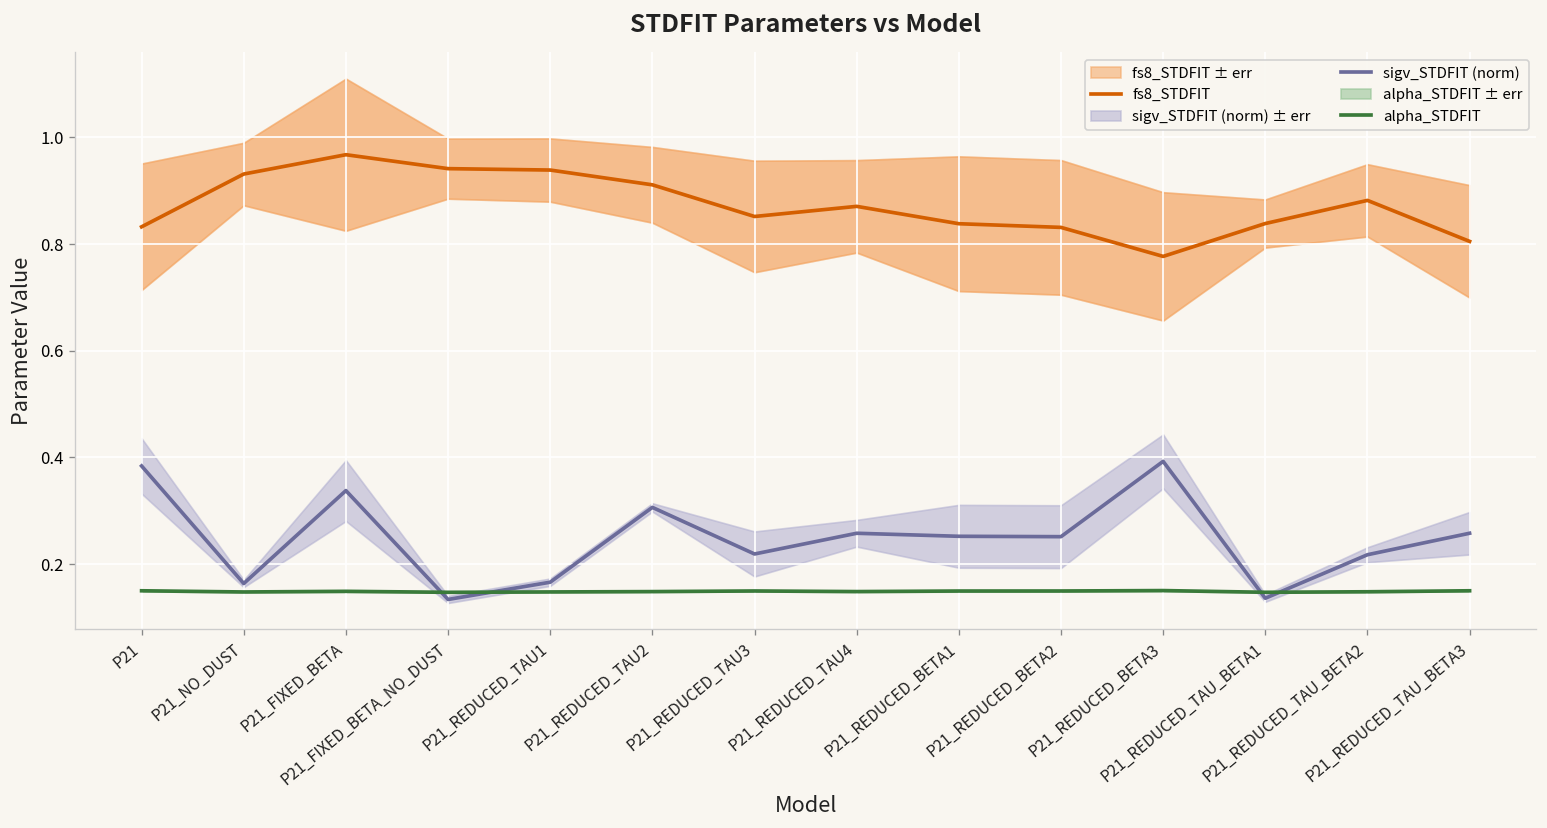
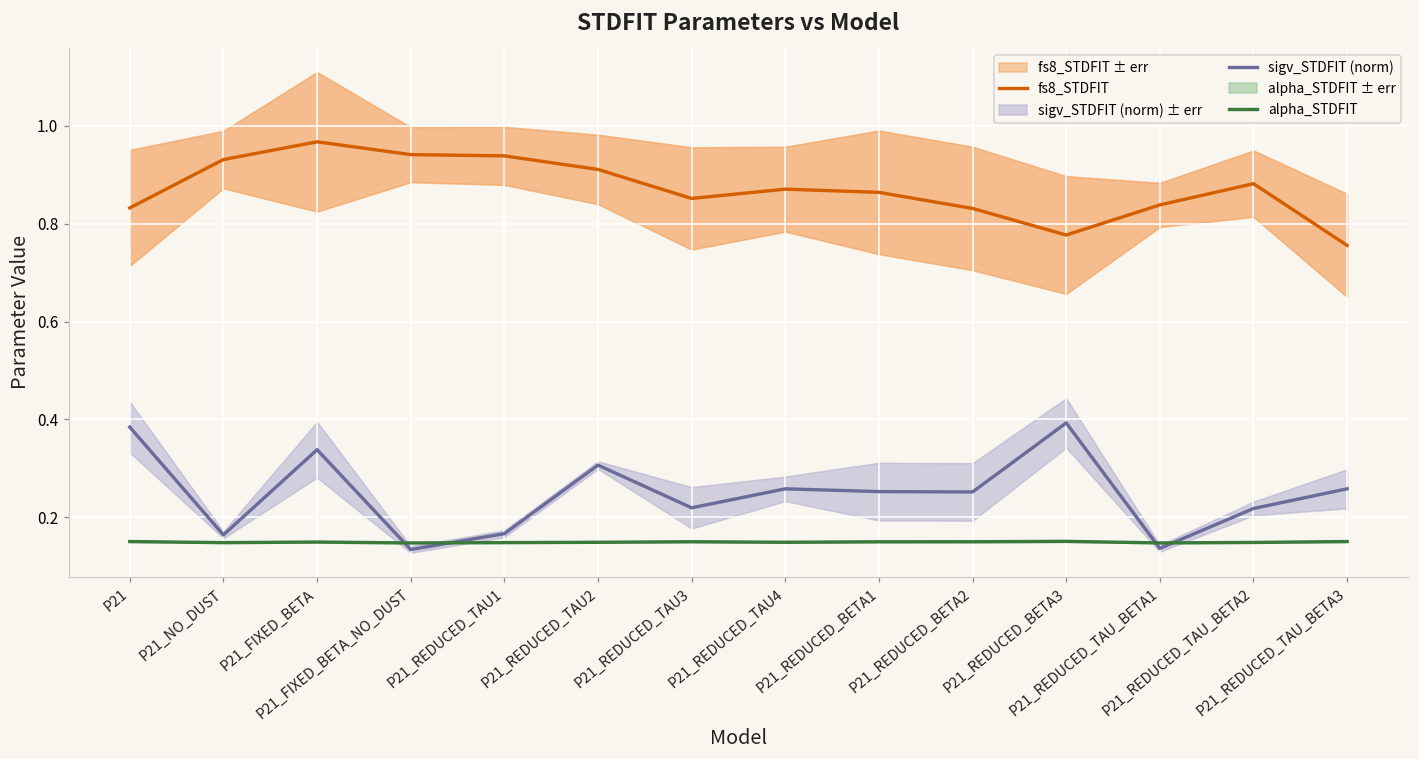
fs8_STDFIT, P21_REDUCED_BETA1: 0.84 -> 0.86
fs8_STDFIT, P21_REDUCED_TAU_BETA3: 0.80 -> 0.76
